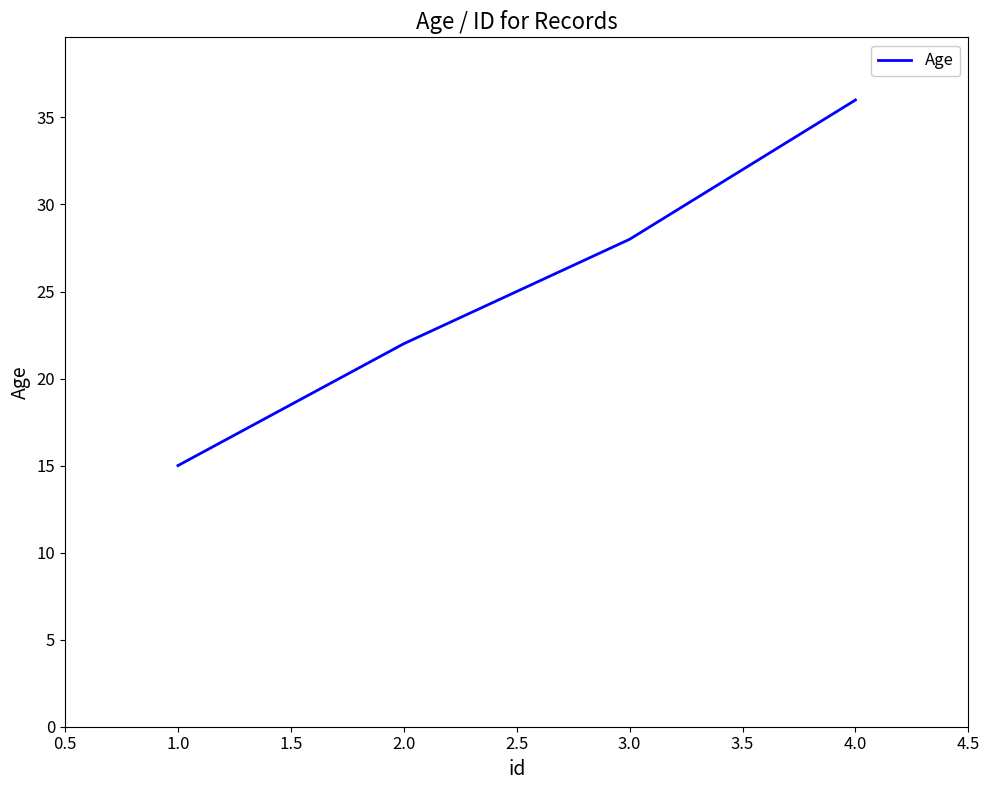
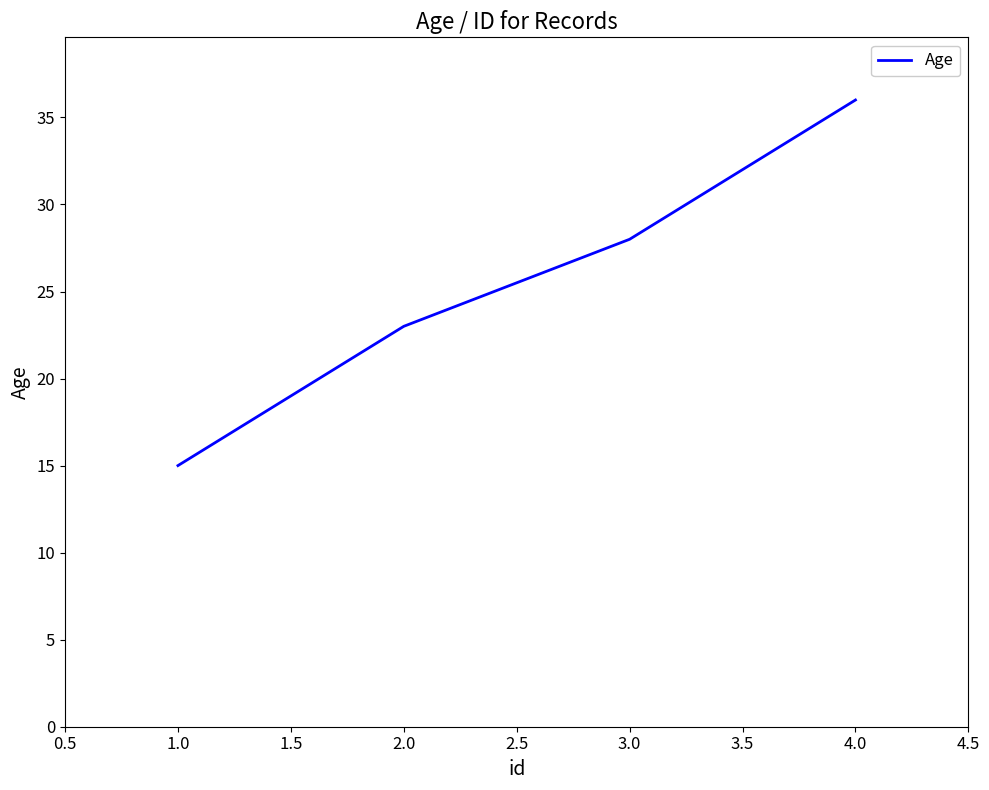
2.0: 22 -> 23
